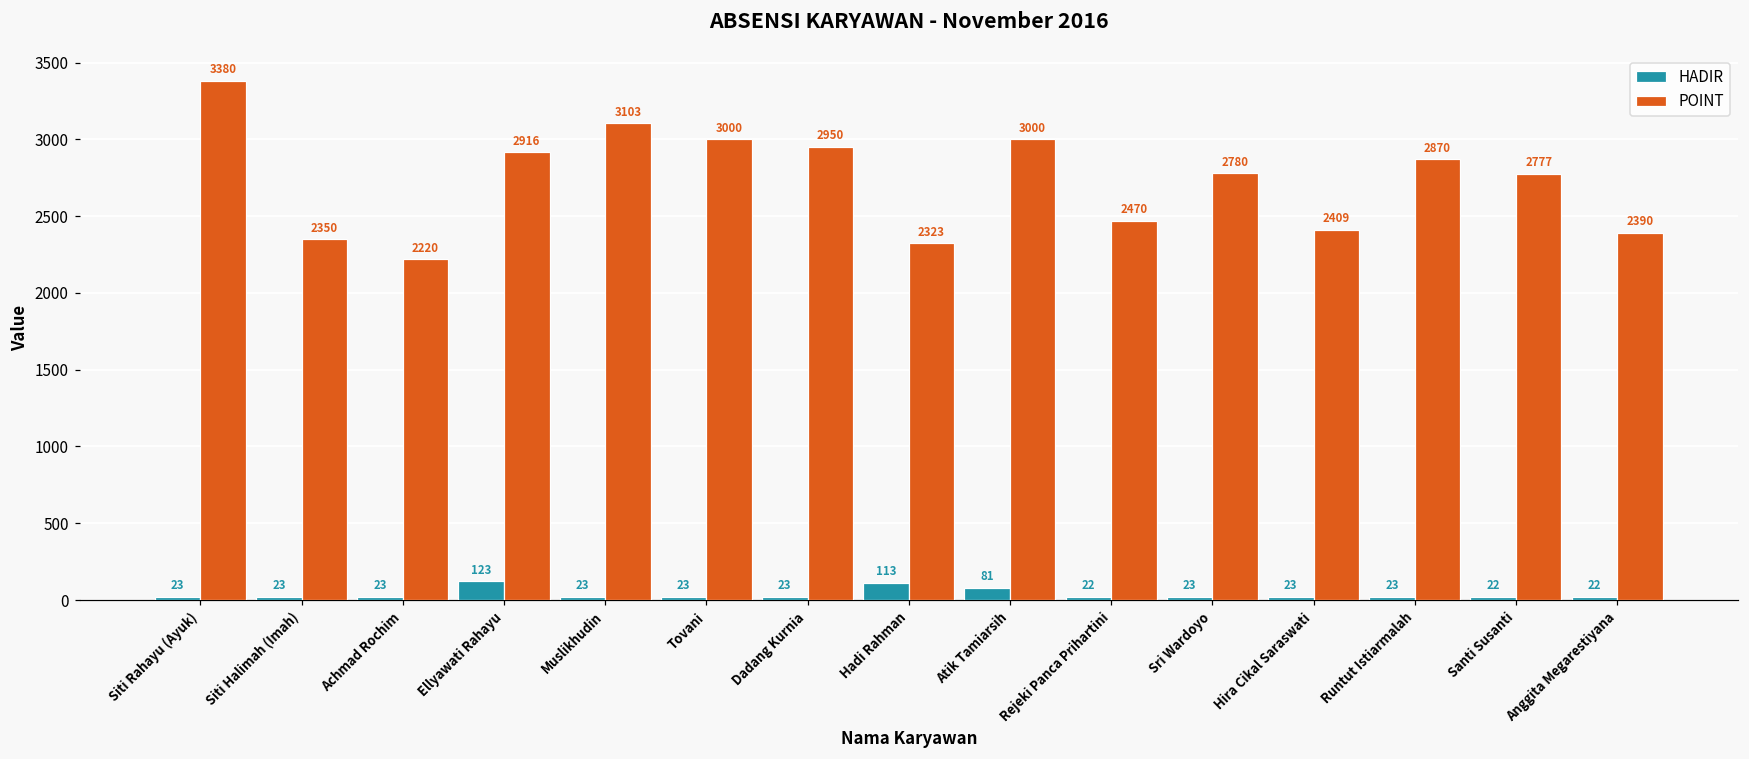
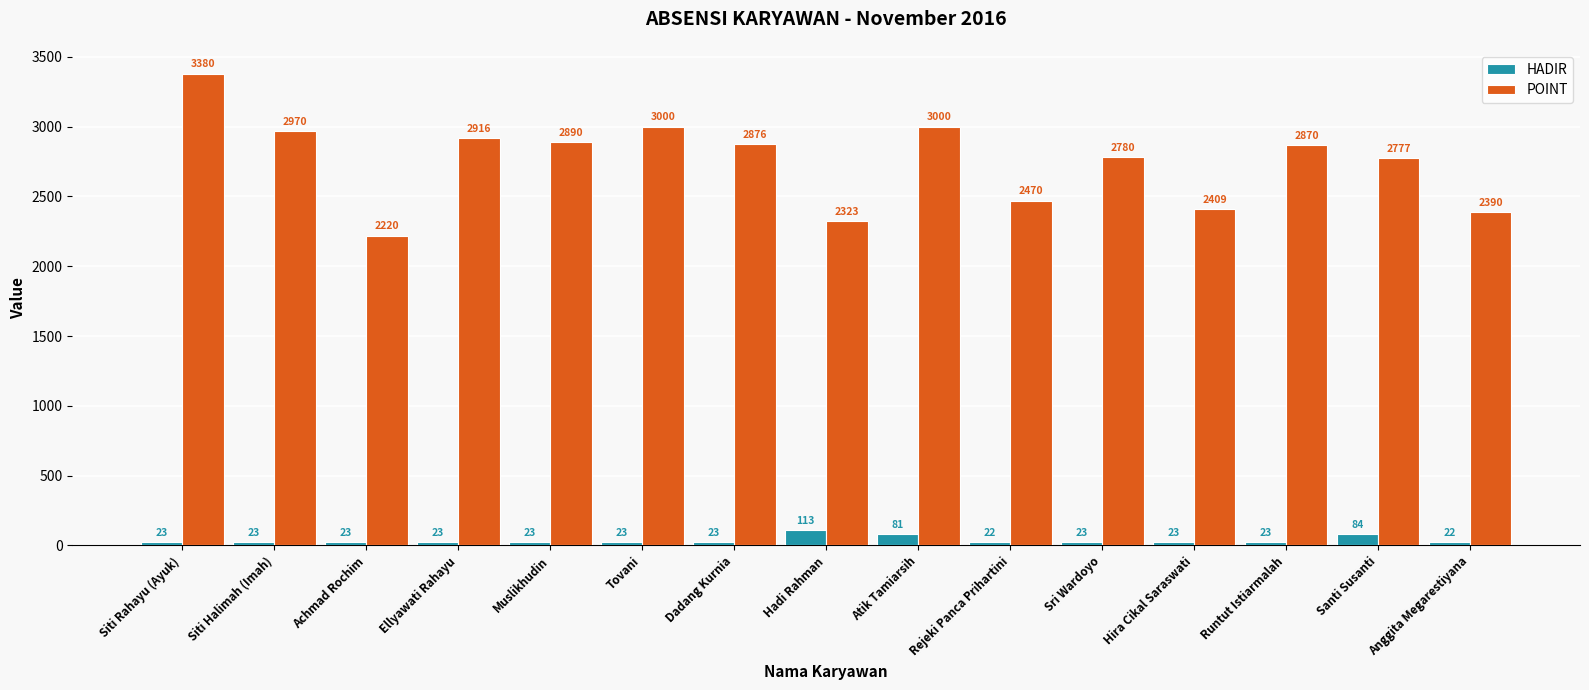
POINT, Siti Halimah (Imah): 2350 -> 2970
HADIR, Ellyawati Rahayu: 123 -> 23
POINT, Muslikhudin: 3103 -> 2890
POINT, Dadang Kurnia: 2950 -> 2876
HADIR, Santi Susanti: 22 -> 84
